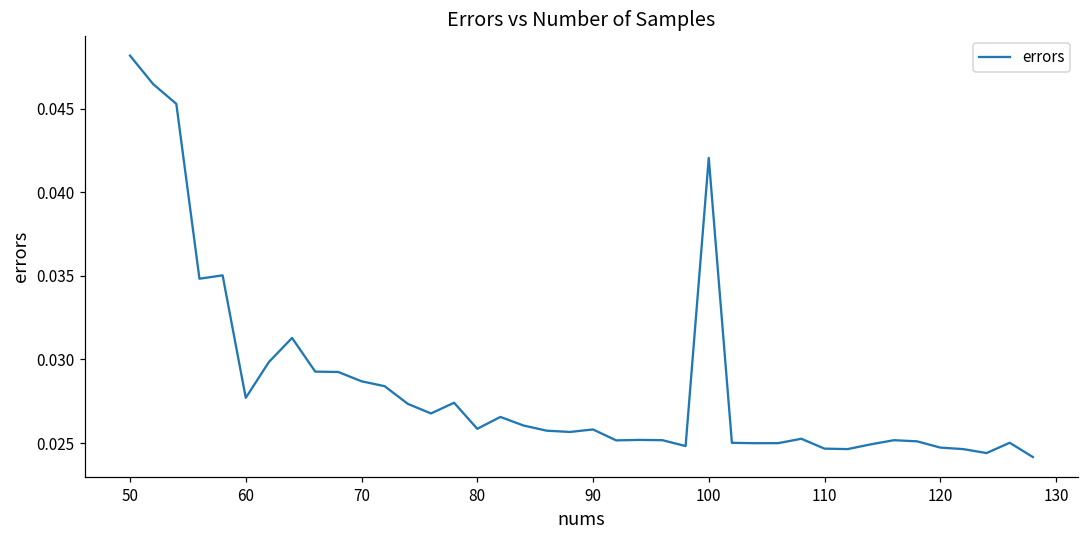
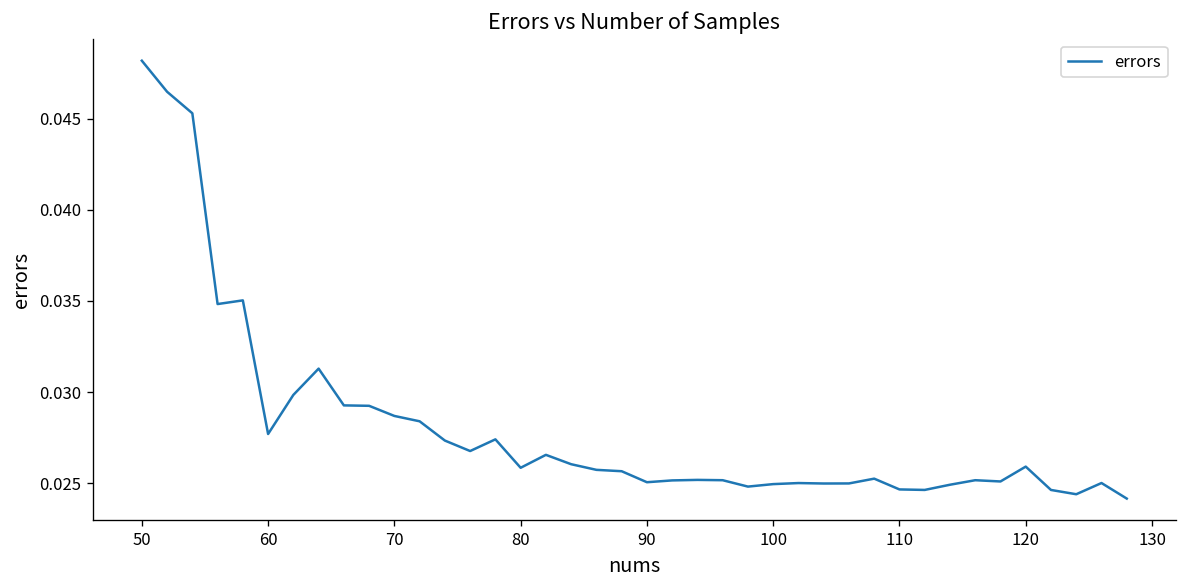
90: 0.0258 -> 0.0251
100: 0.0421 -> 0.0250
120: 0.0247 -> 0.0259
